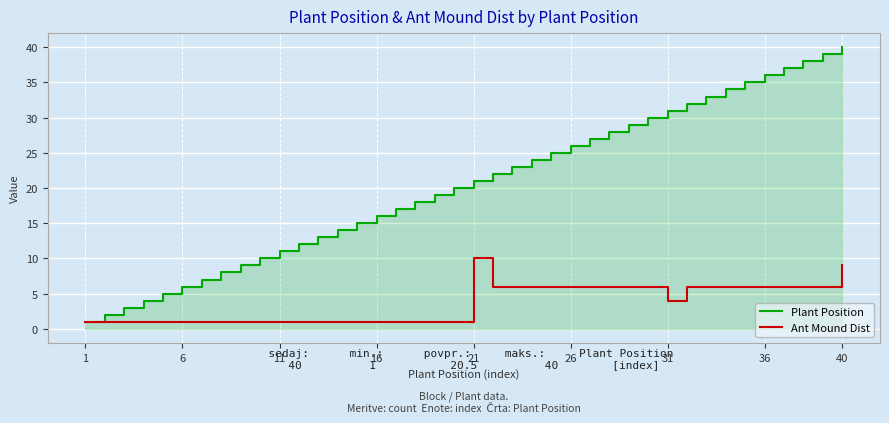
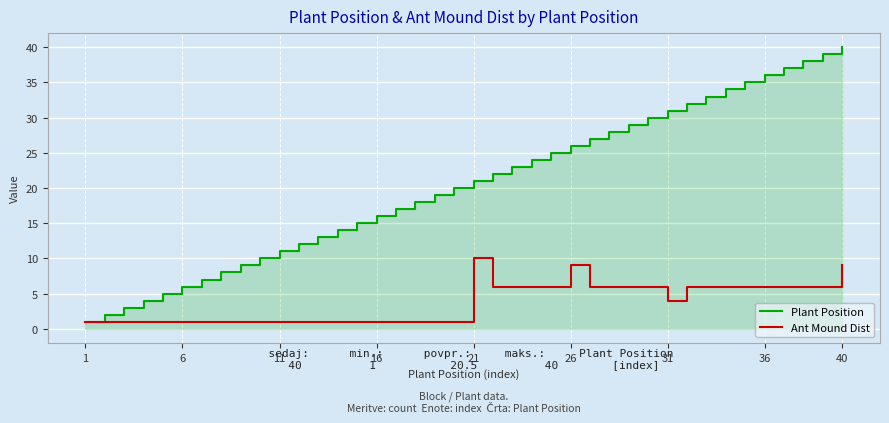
Ant Mound Dist, 26: 6 -> 9
